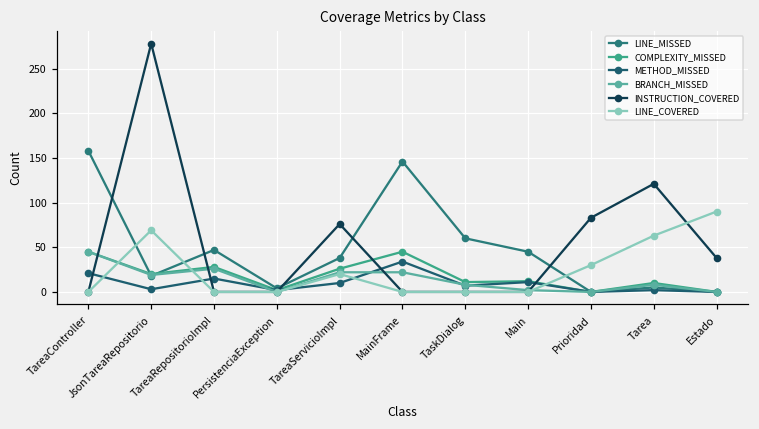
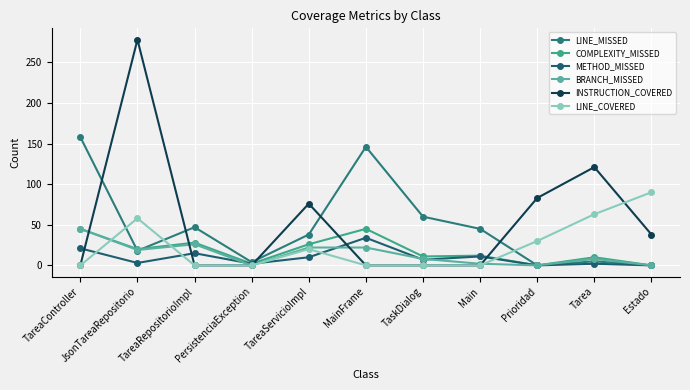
LINE_COVERED, JsonTareaRepositorio: 70 -> 60
